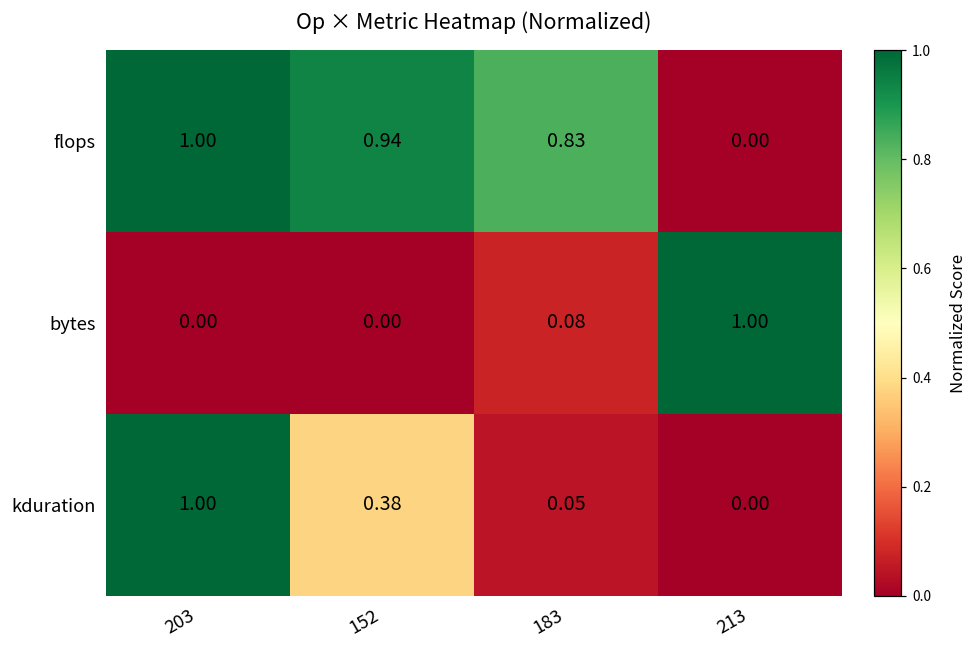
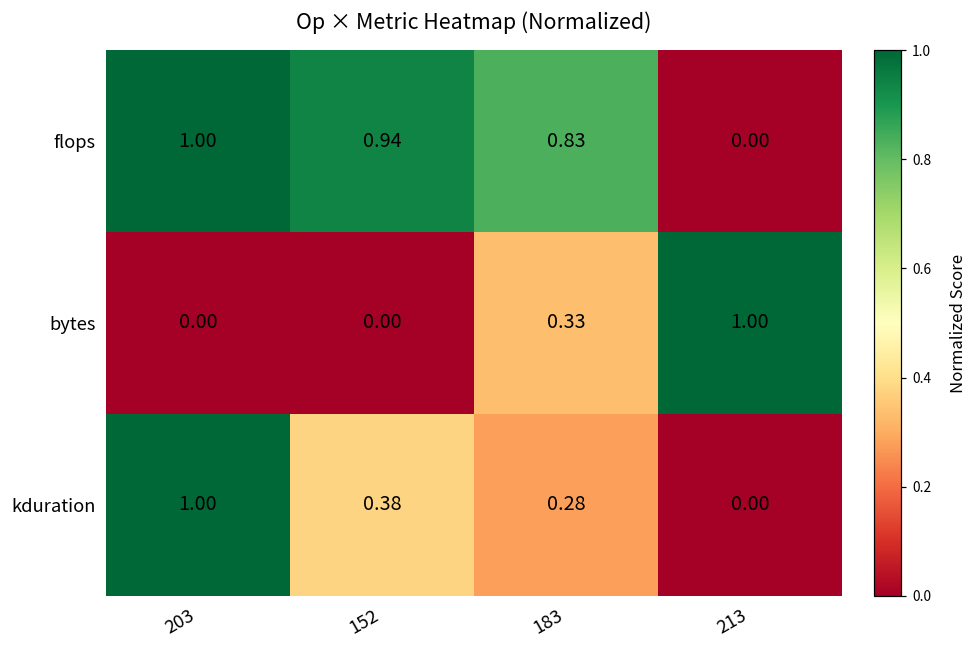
bytes, 183: 0.08 -> 0.33
kduration, 183: 0.05 -> 0.28
